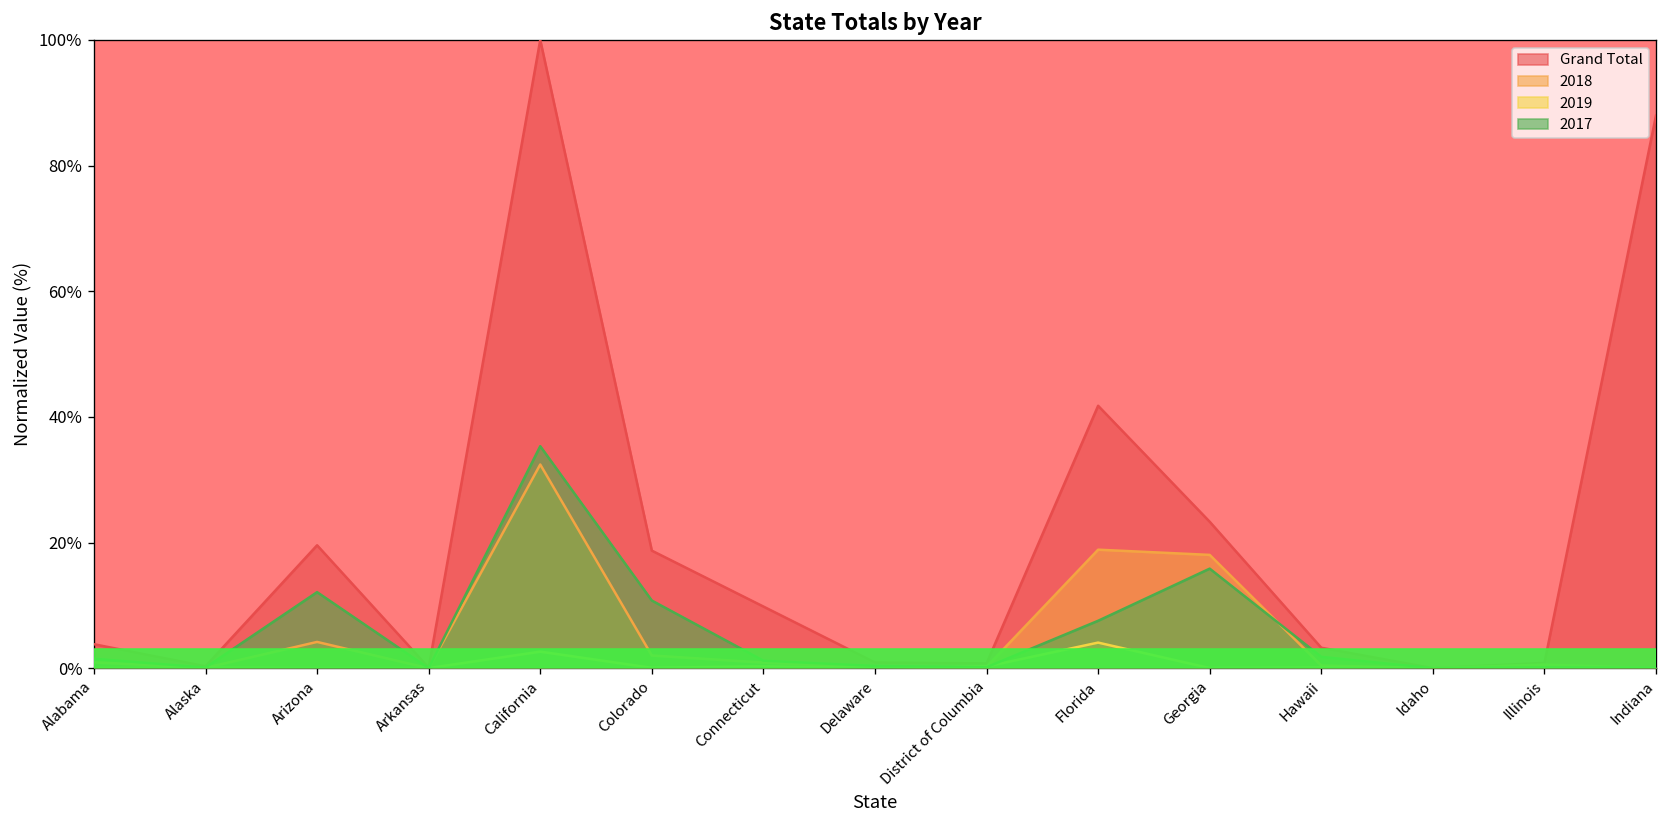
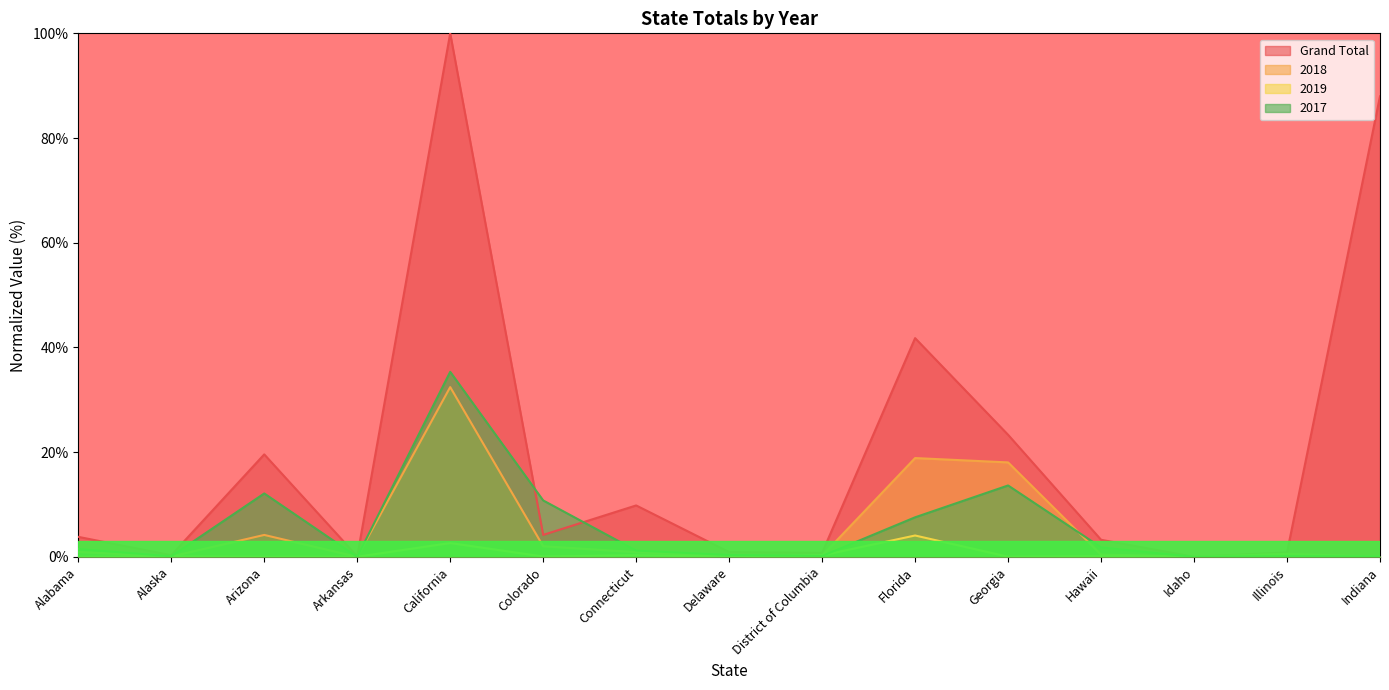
Grand Total, Colorado: 19% -> 4%
2017, Georgia: 16% -> 14%
